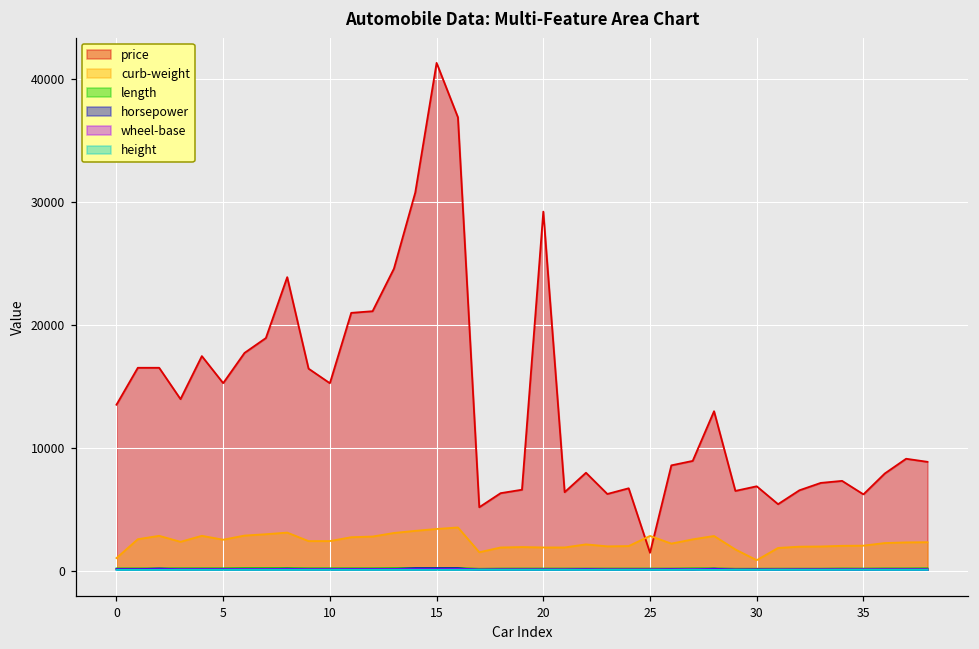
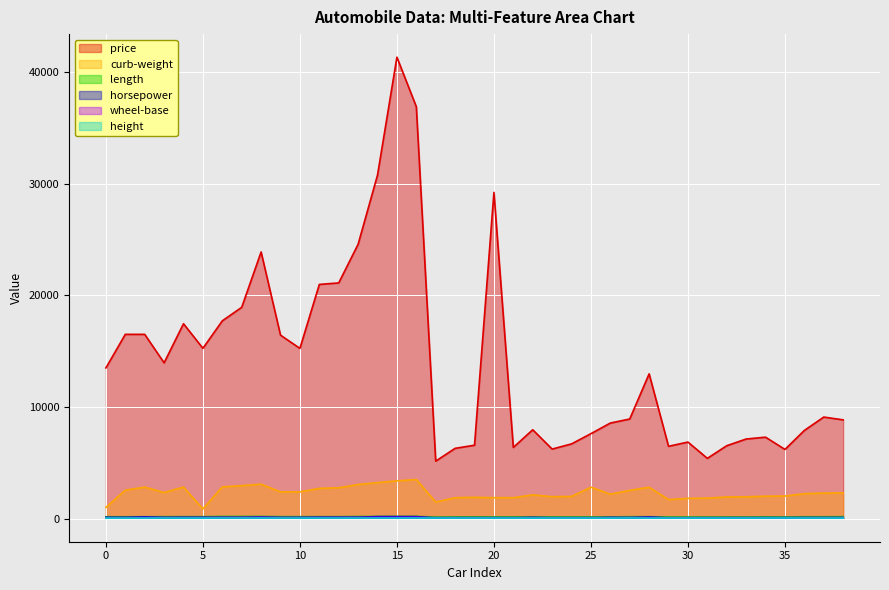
curb-weight, 5: 2500 -> 900
price, 25: 1400 -> 7600
curb-weight, 30: 800 -> 1800
